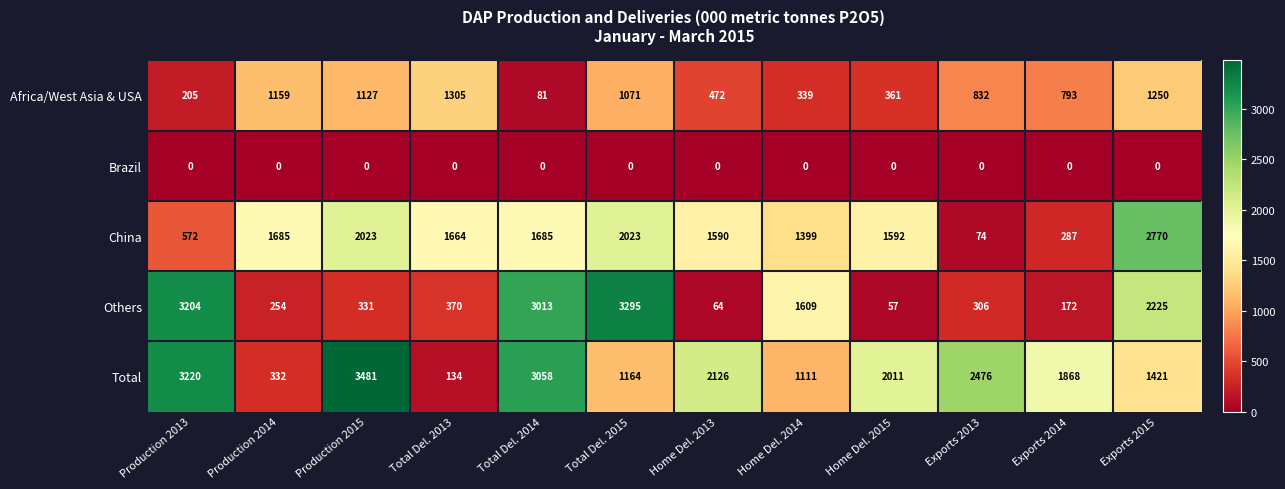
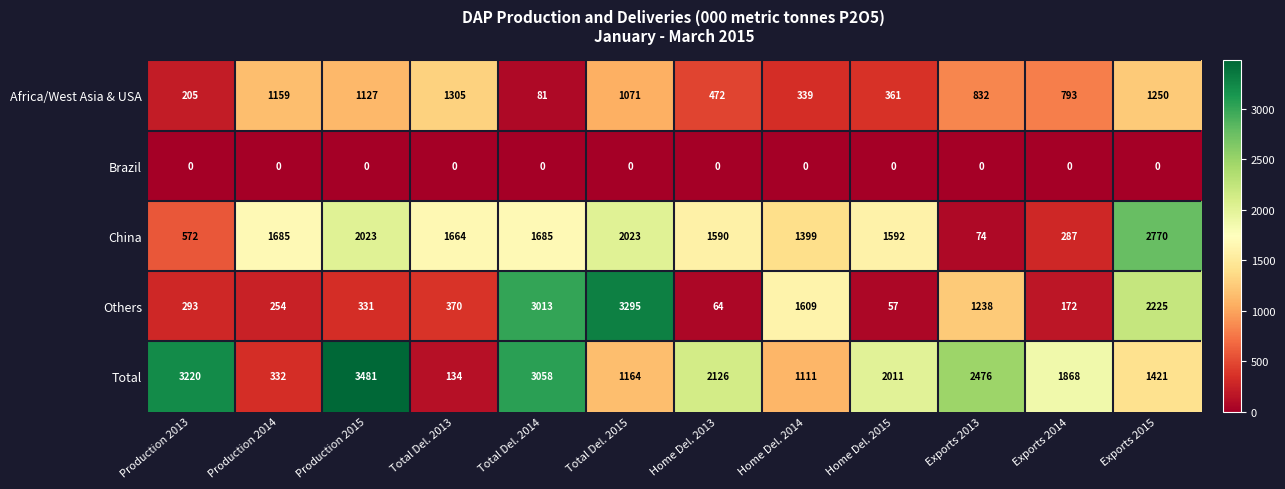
Others, Production 2013: 3204 -> 293
Others, Exports 2013: 306 -> 1238
